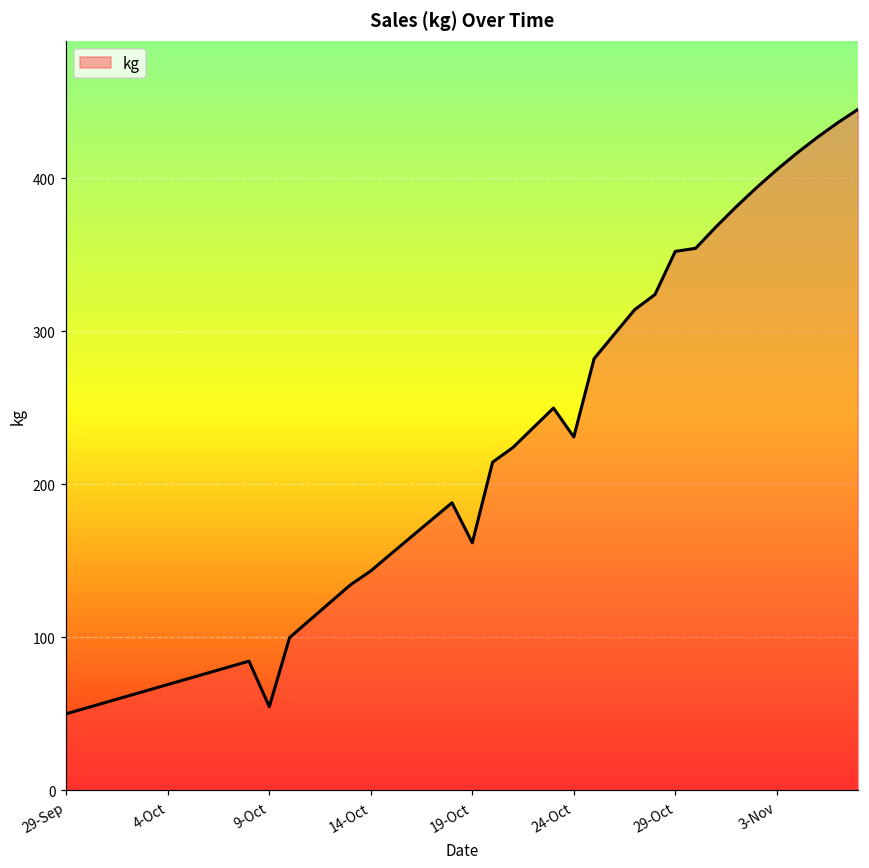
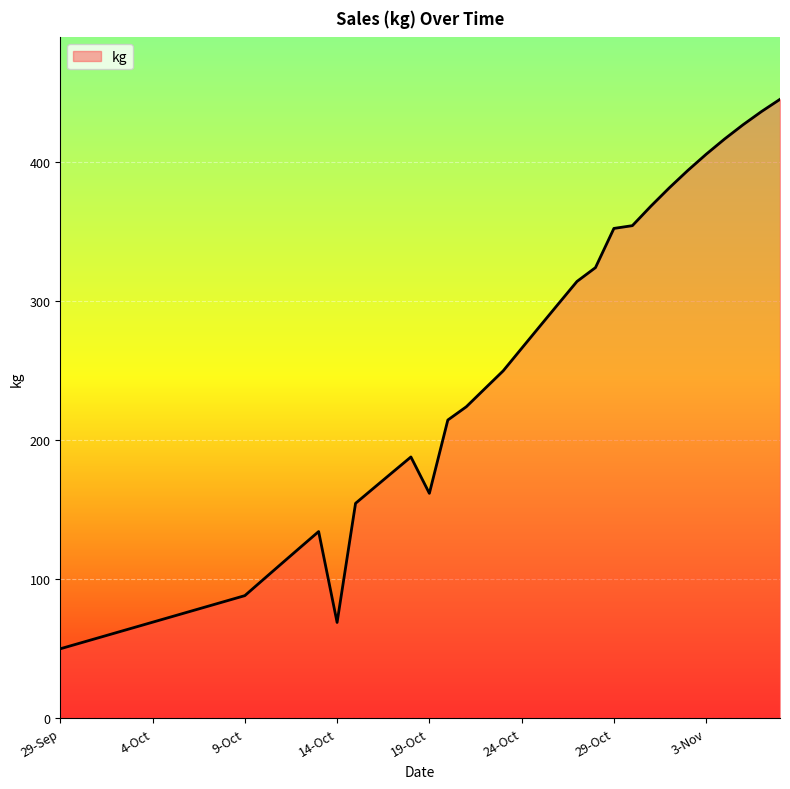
9-Oct: 55 -> 88
14-Oct: 143 -> 69
24-Oct: 231 -> 266
